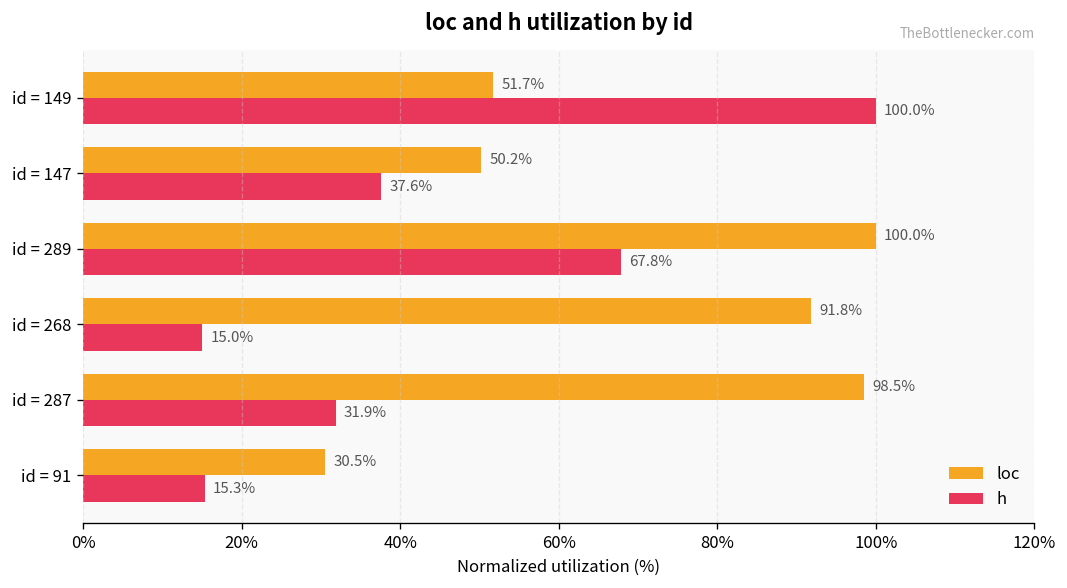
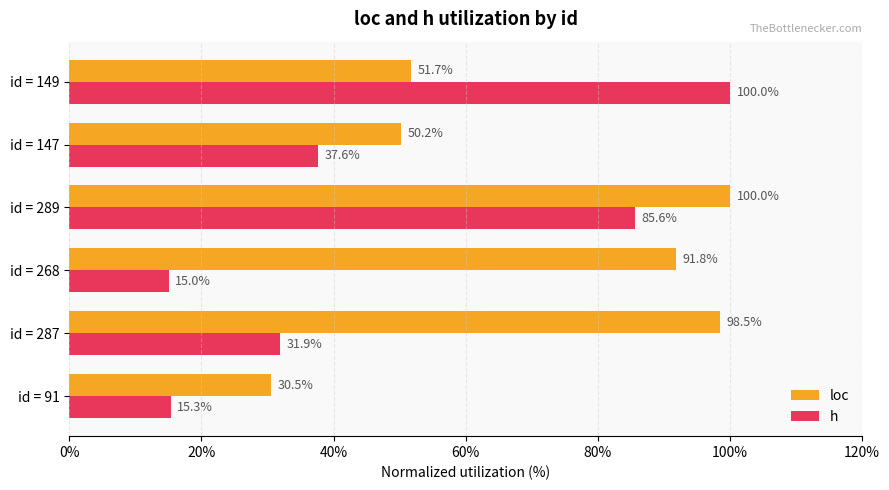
h, id = 289: 67.8% -> 85.6%
